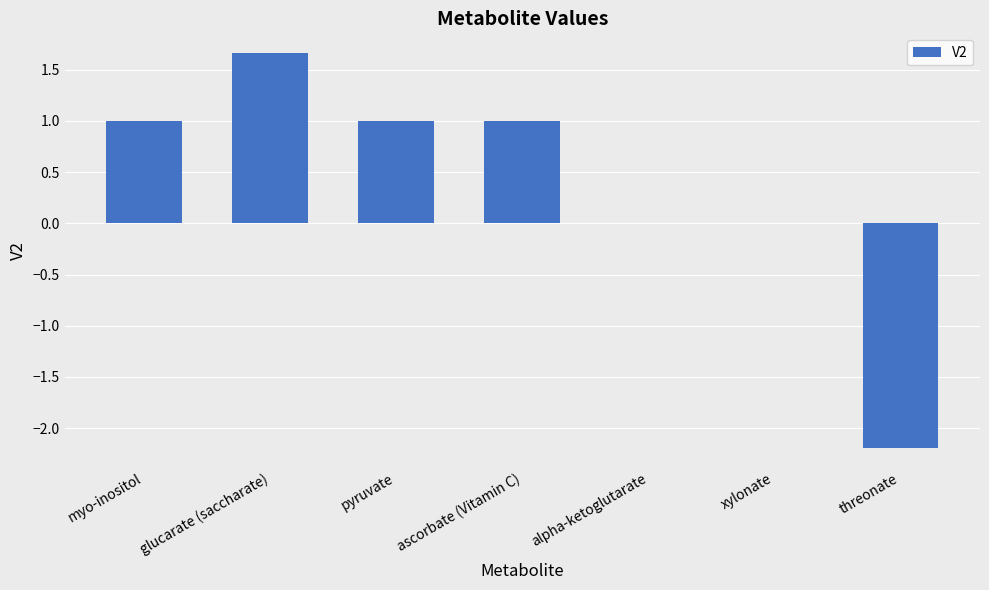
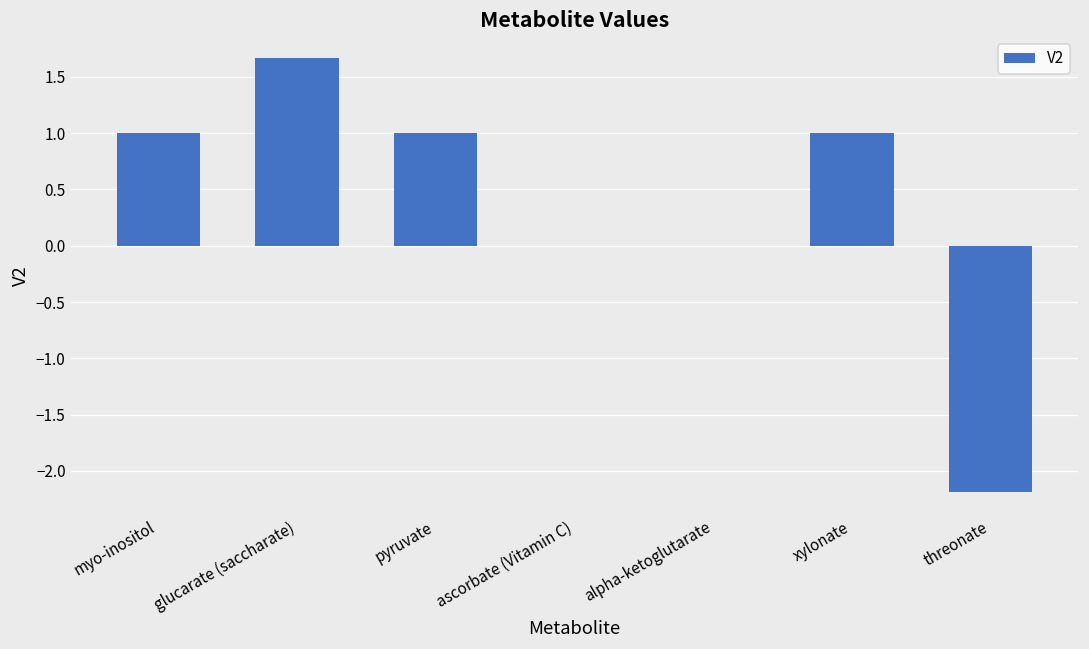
ascorbate (Vitamin C): 1 -> 0
xylonate: 0 -> 1
